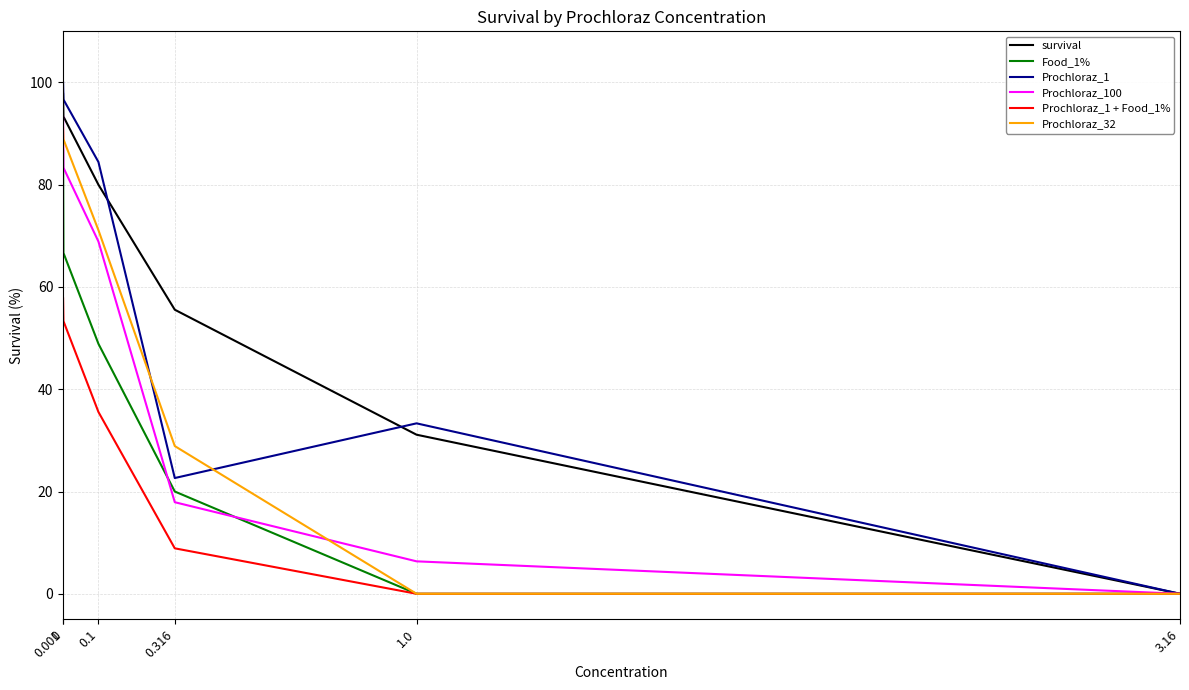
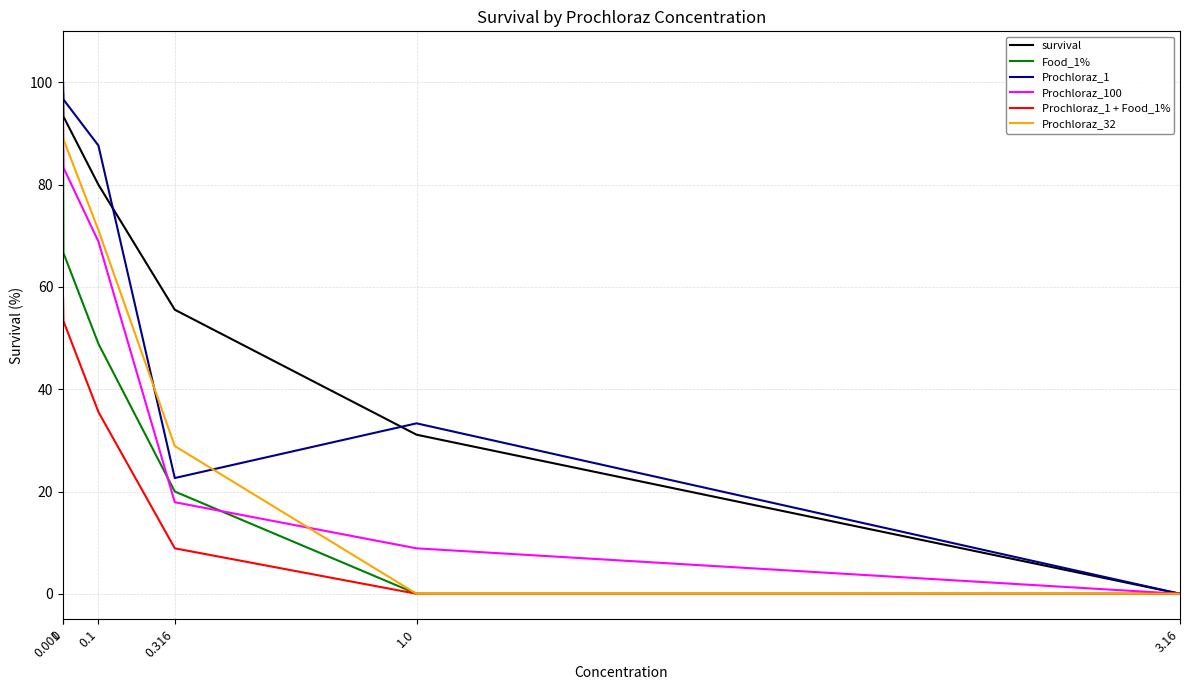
Prochloraz_1, 0.1: 84 -> 88
Prochloraz_100, 1.0: 6 -> 9
